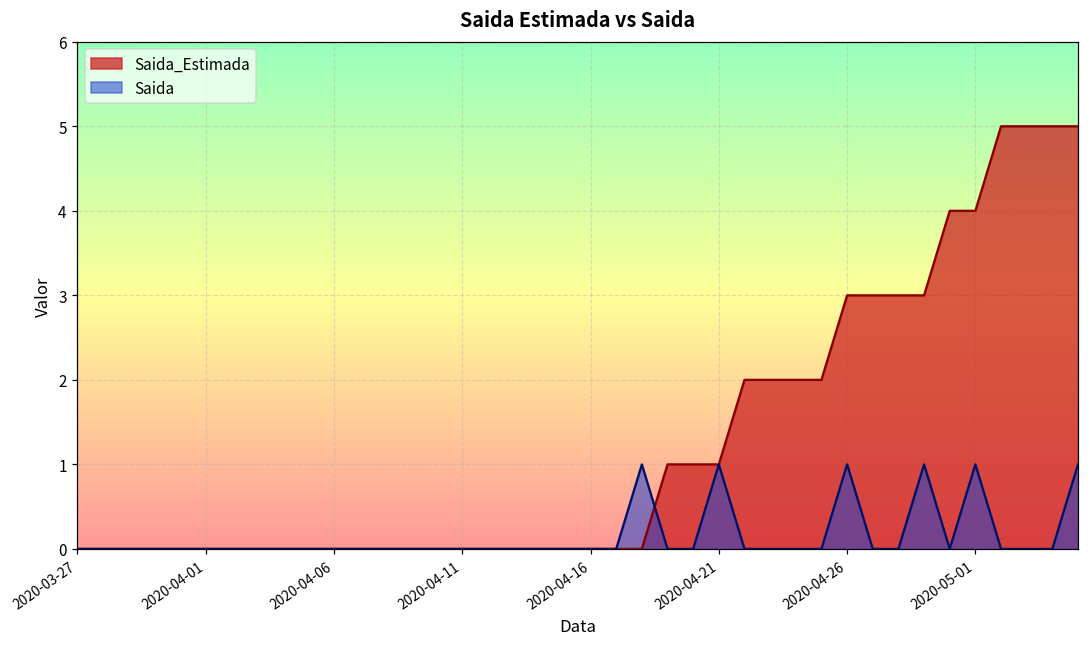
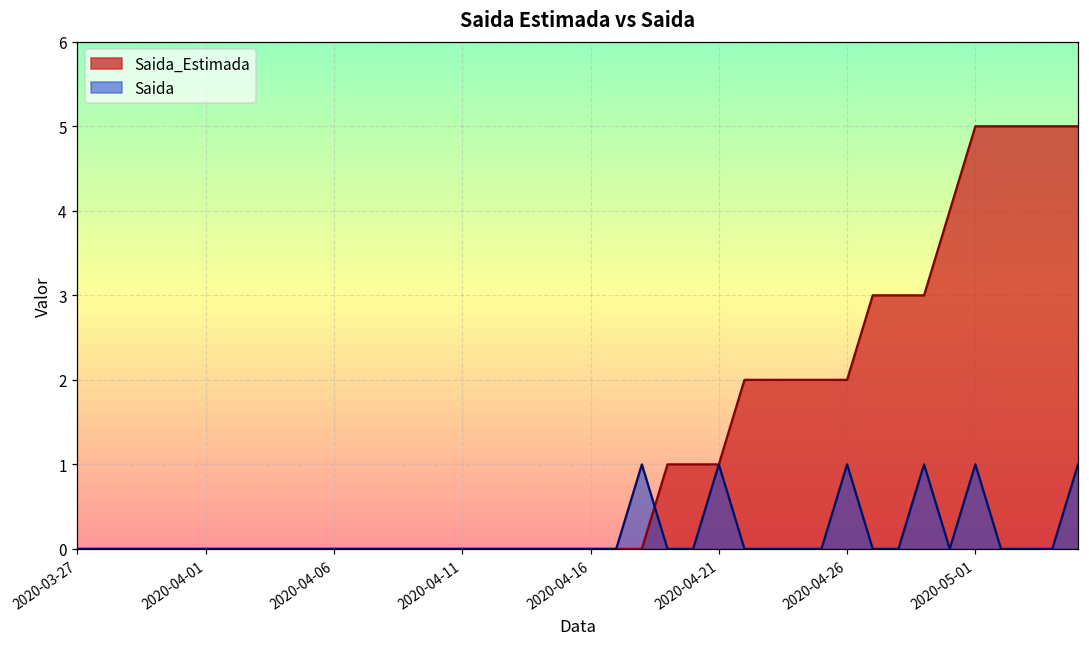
Saida_Estimada, 2020-04-26: 3 -> 2
Saida_Estimada, 2020-05-01: 4 -> 5
